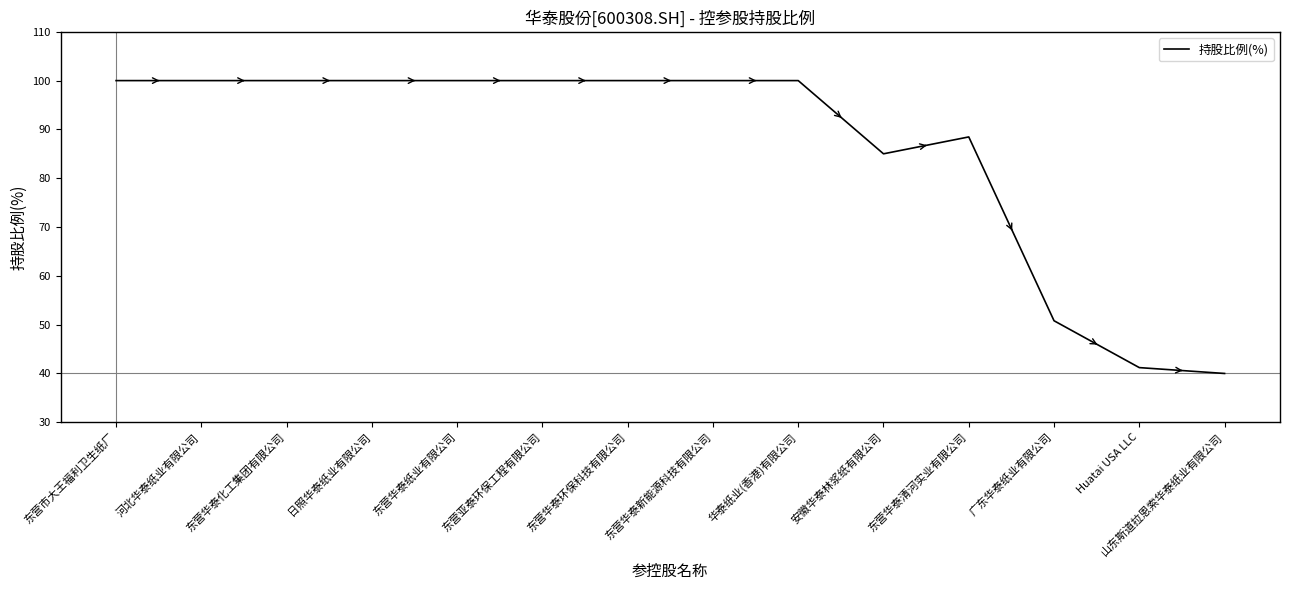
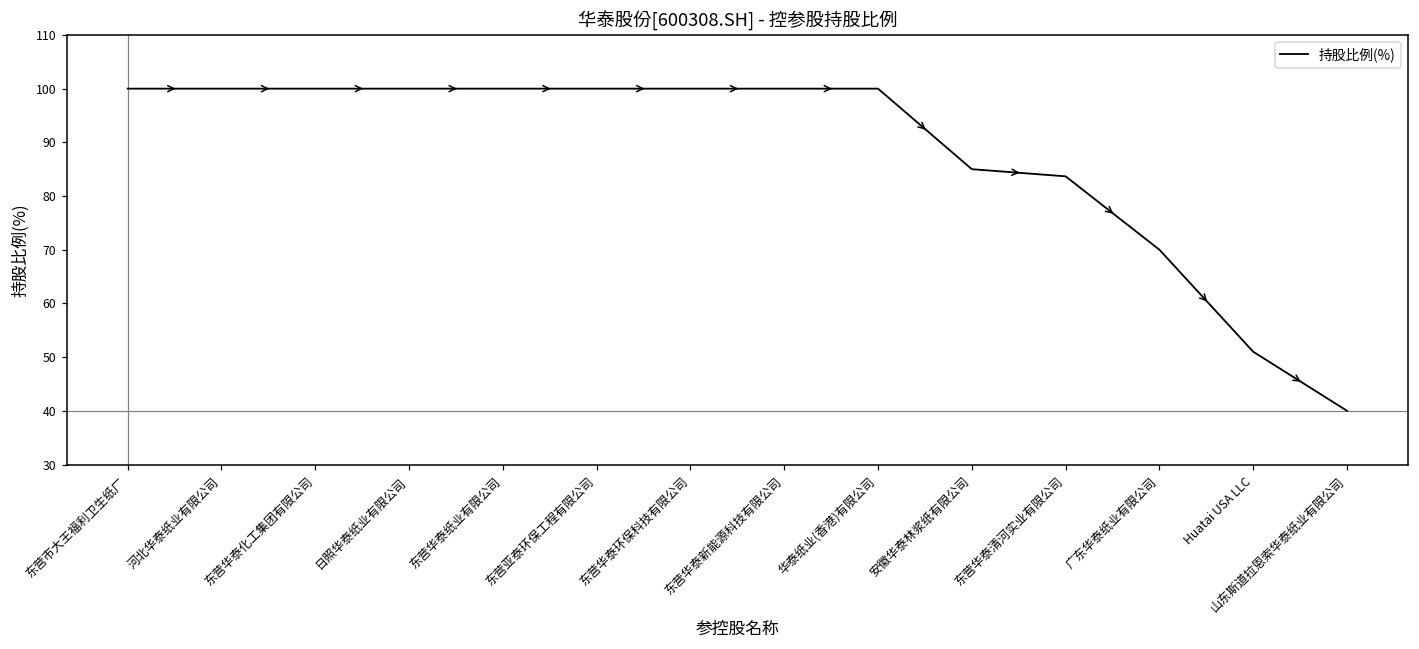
东营华泰清河实业有限公司: 88 -> 84
广东华泰纸业有限公司: 51 -> 70
Huatai USA LLC: 41 -> 51
